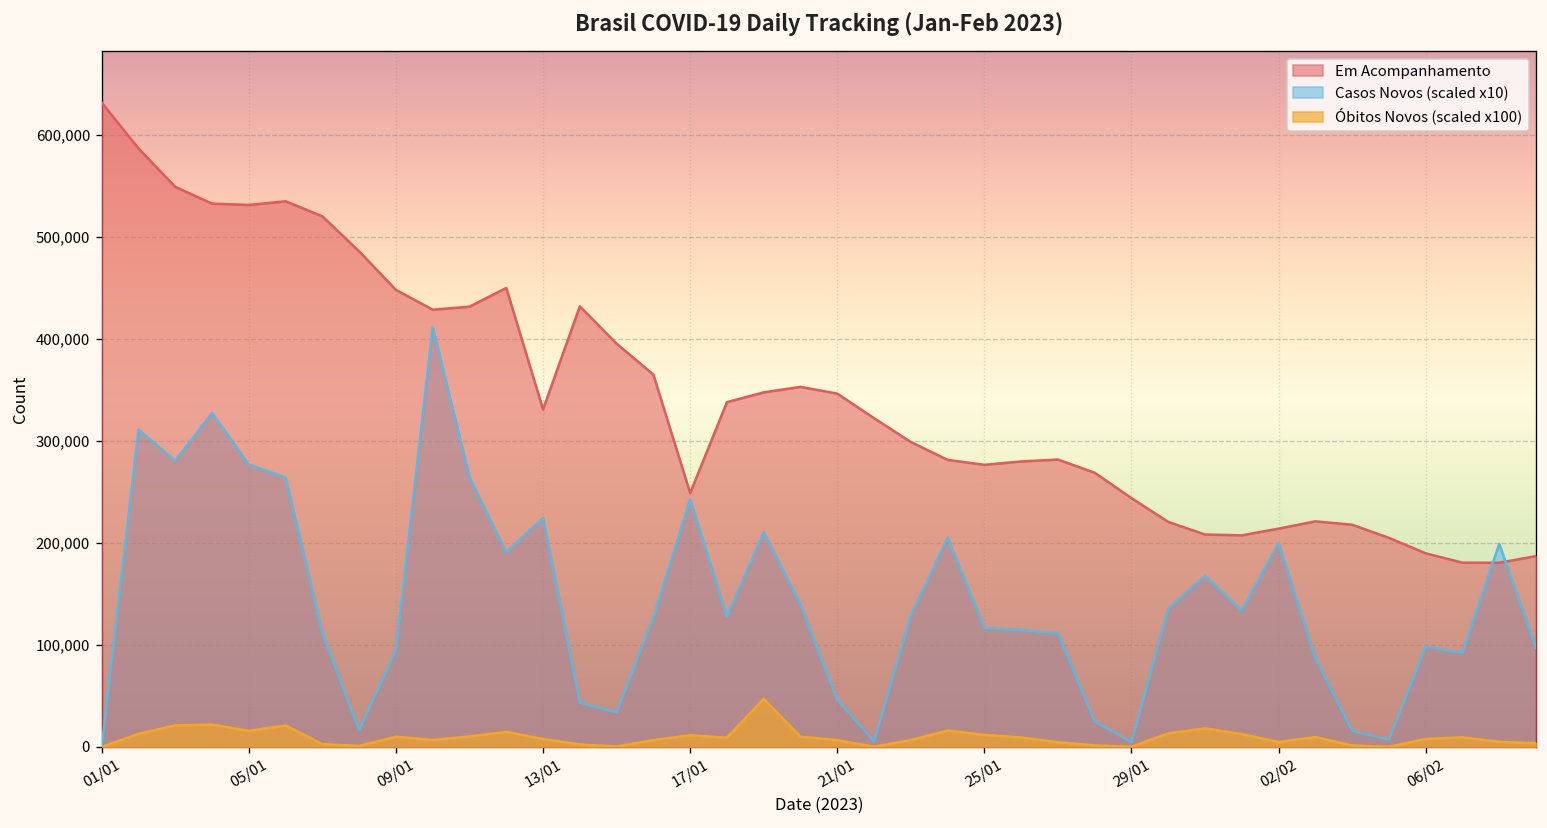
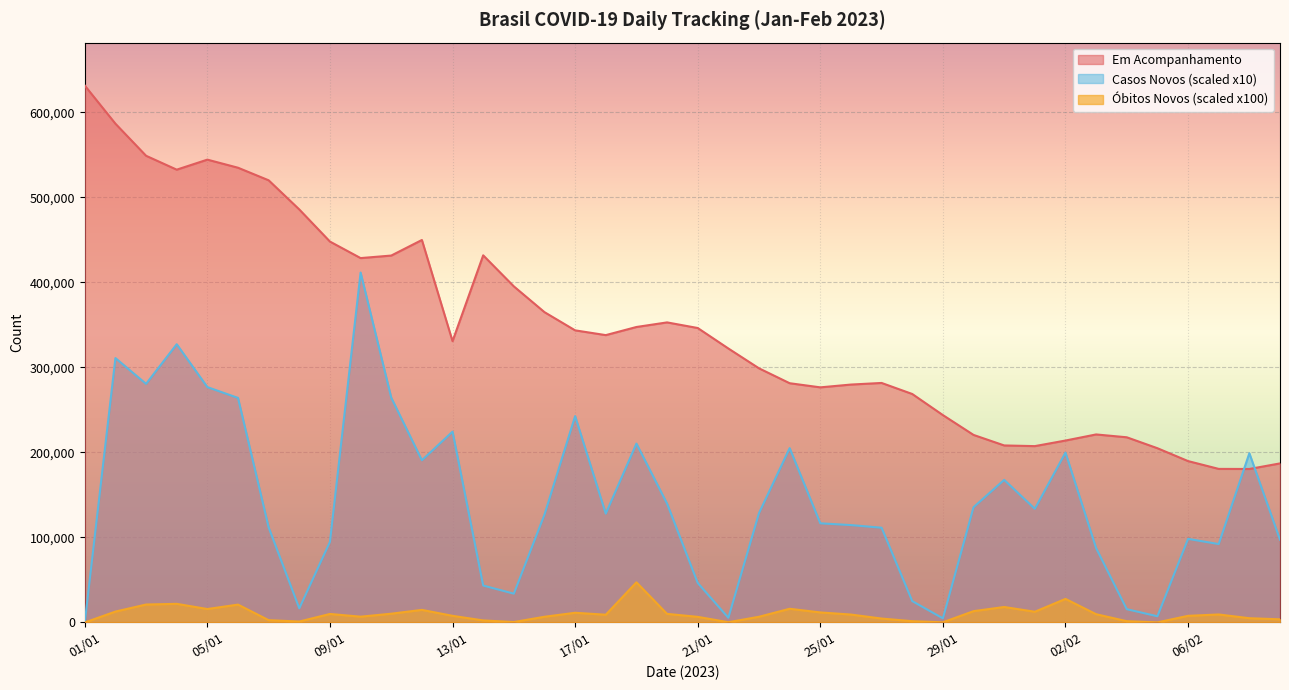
Em Acompanhamento, 05/01: 530,000 -> 540,000
Em Acompanhamento, 17/01: 250,000 -> 340,000
Óbitos Novos (scaled x100), 02/02: 0 -> 30,000
